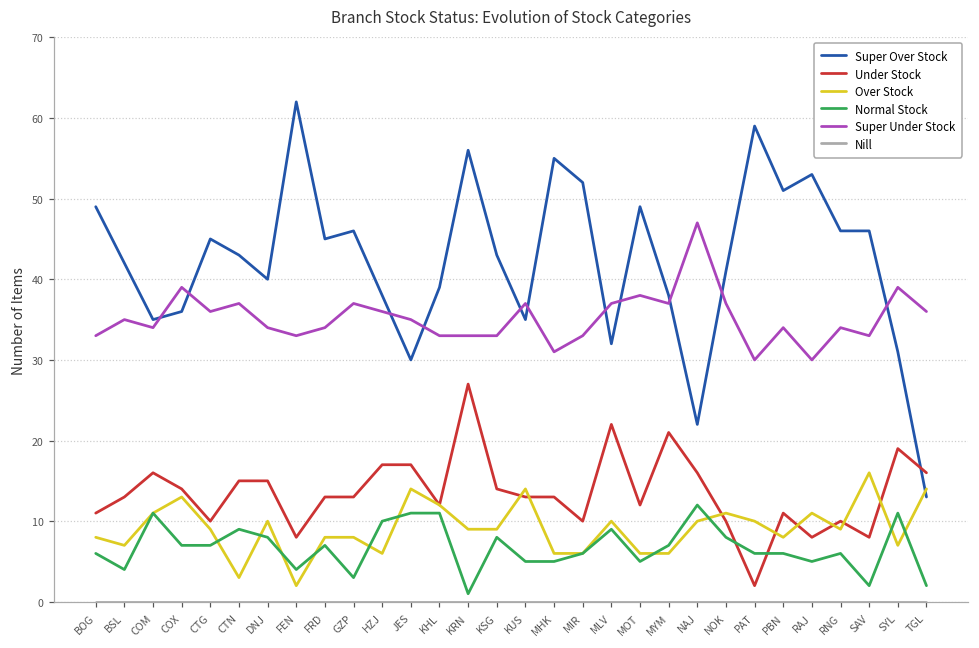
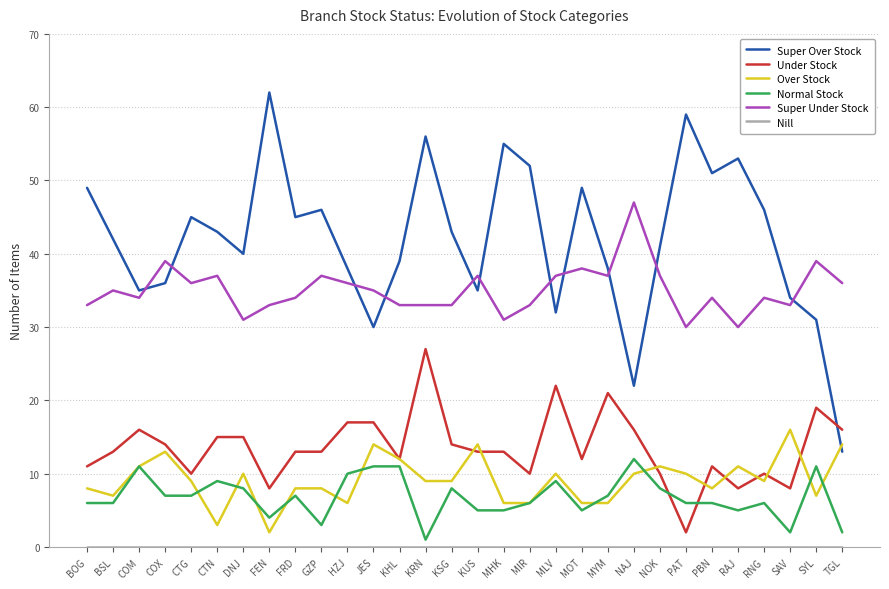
Normal Stock, BSL: 4 -> 6
Super Under Stock, DNJ: 34 -> 31
Super Over Stock, SAV: 46 -> 34
